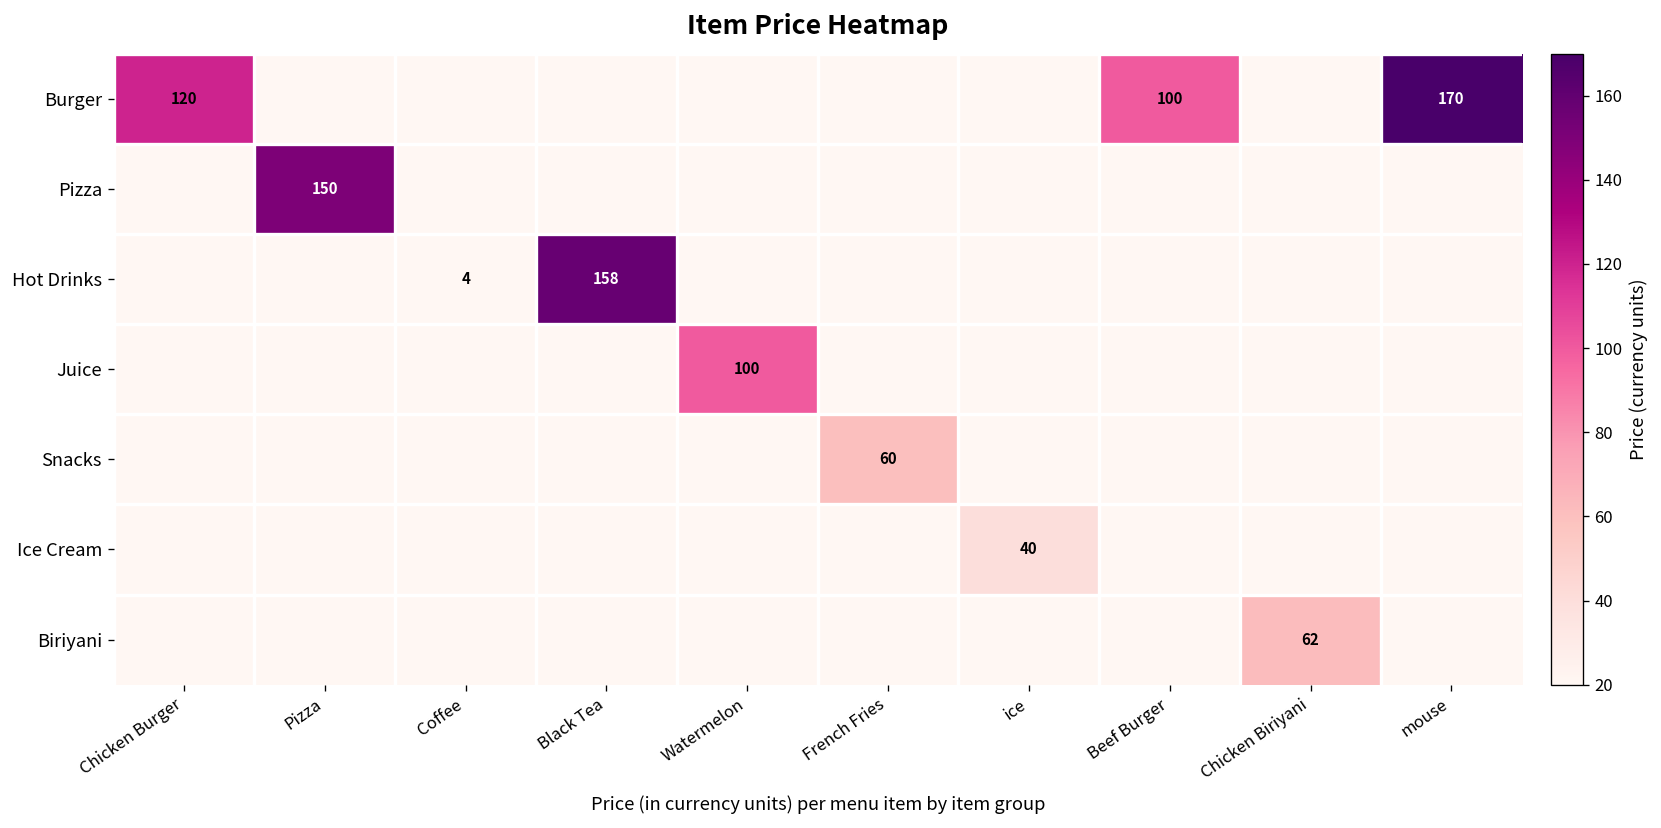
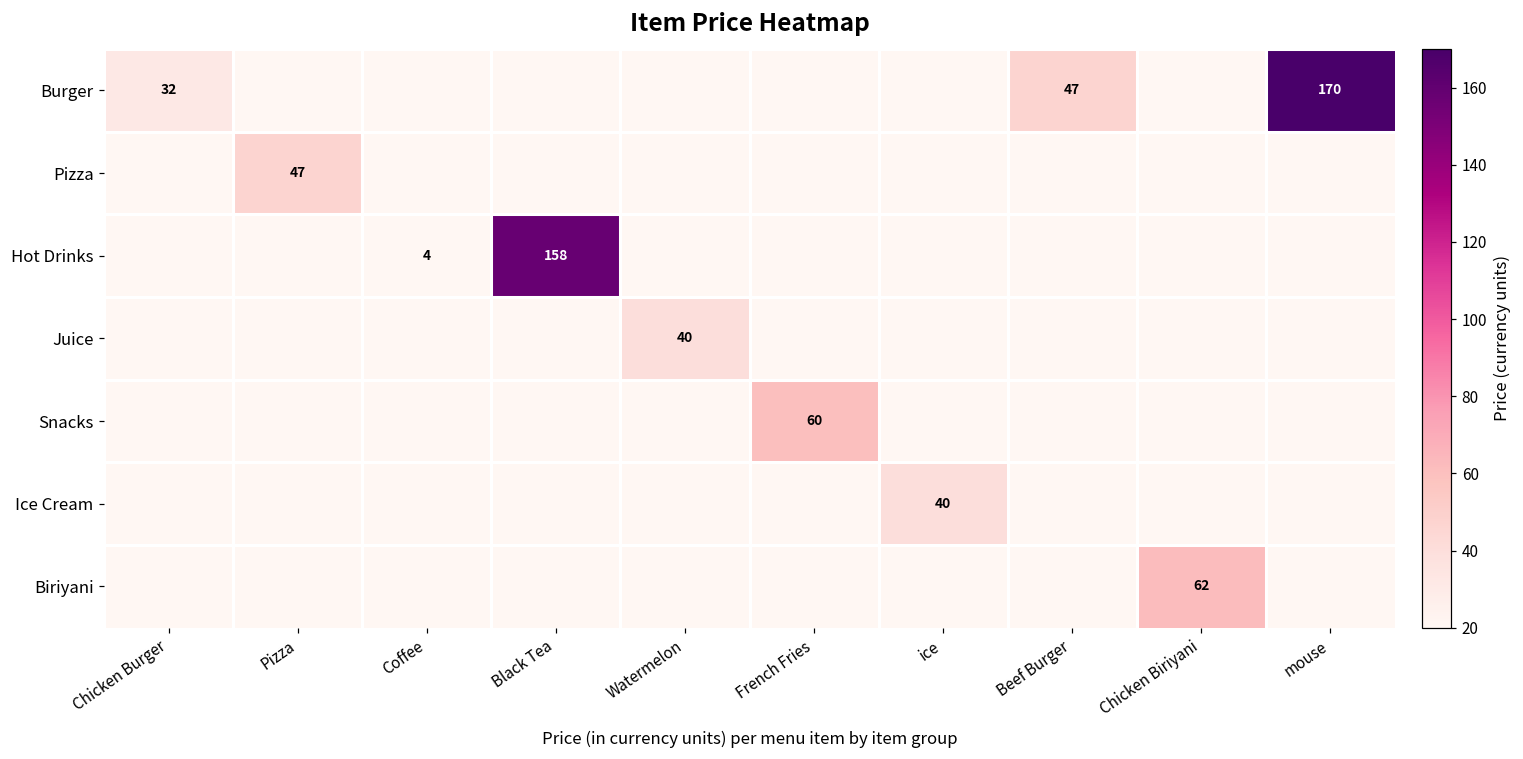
Burger, Chicken Burger: 120 -> 32
Burger, Beef Burger: 100 -> 47
Pizza, Pizza: 150 -> 47
Juice, Watermelon: 100 -> 40
